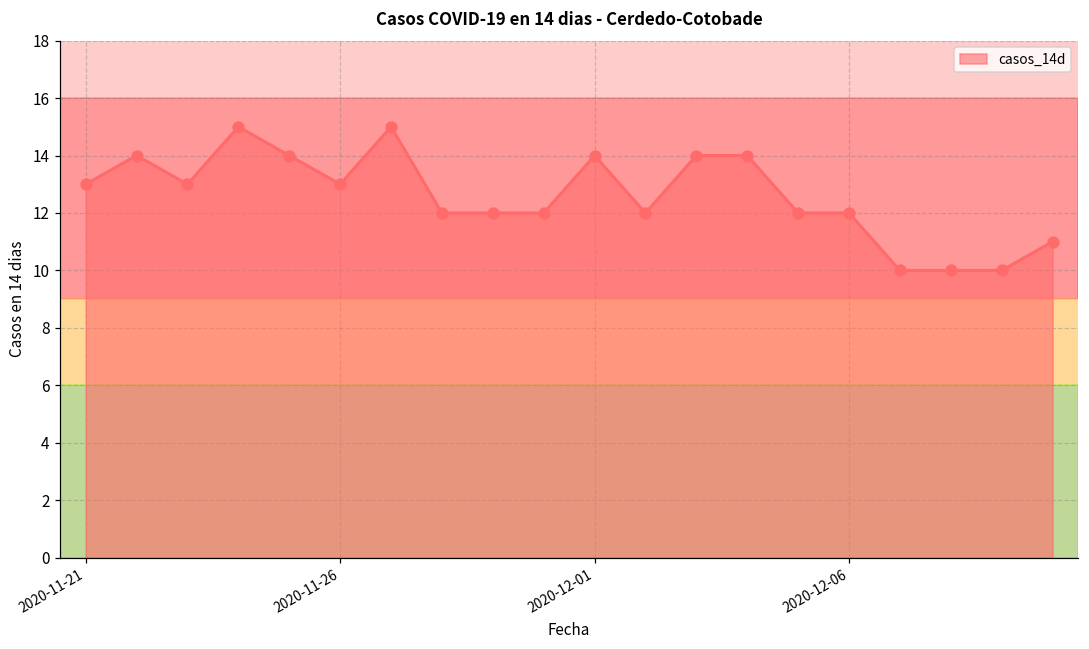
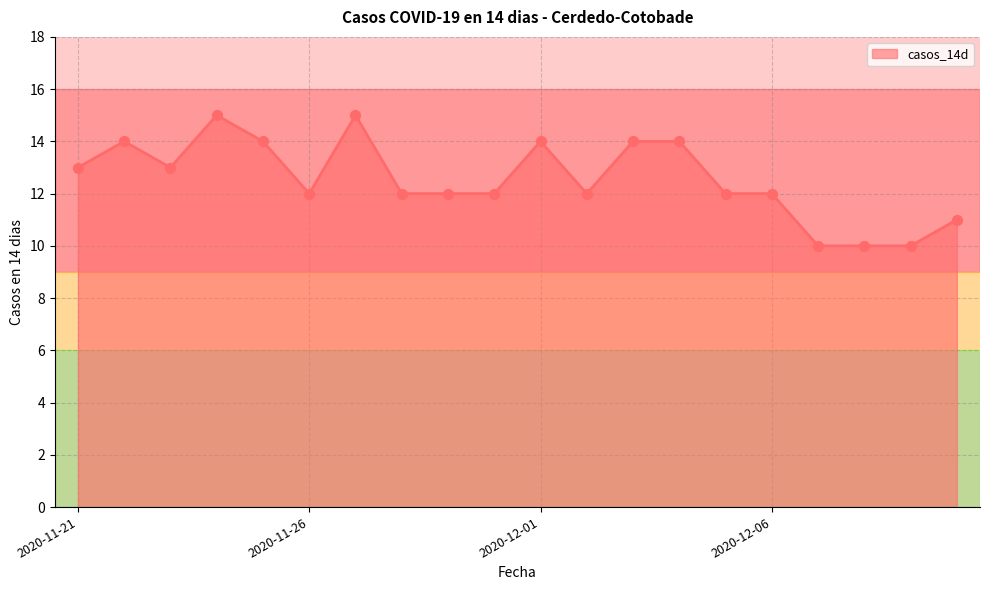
2020-11-26: 13 -> 12
